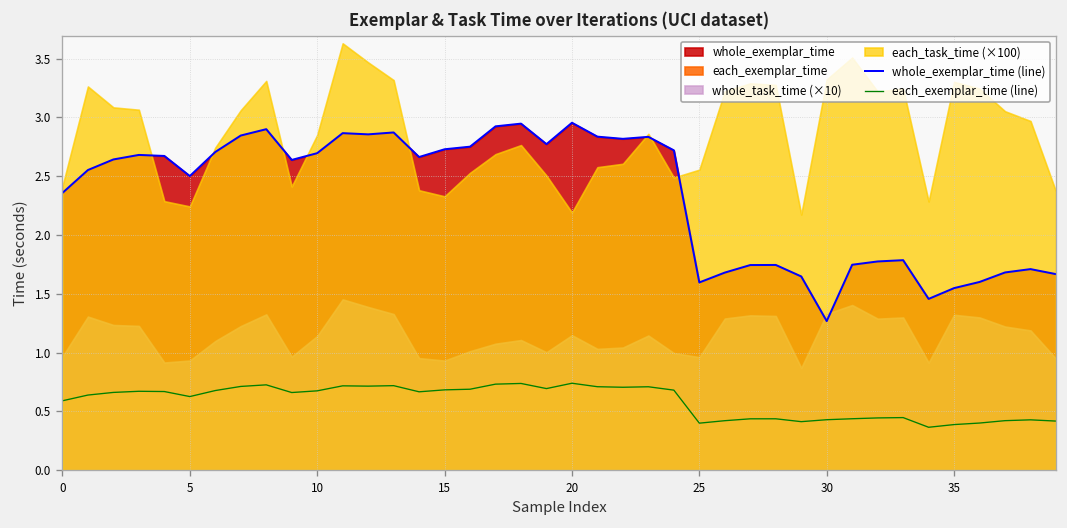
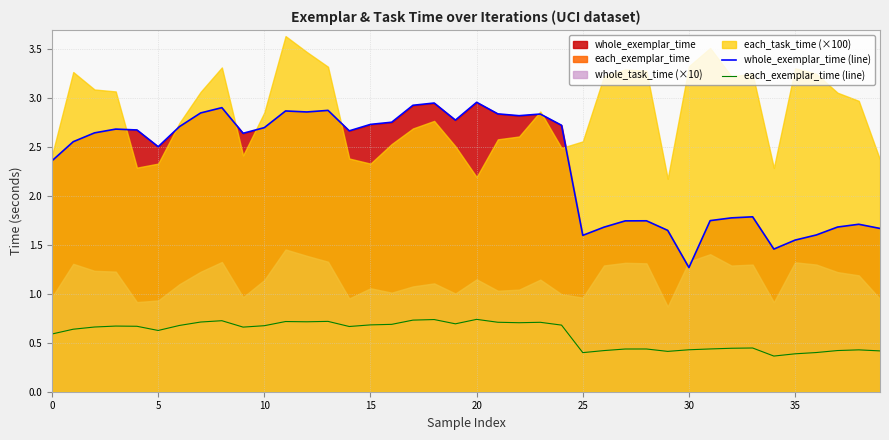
each_task_time (×100), 5: 2.2 -> 2.3
whole_task_time (×10), 15: 0.9 -> 1.1
